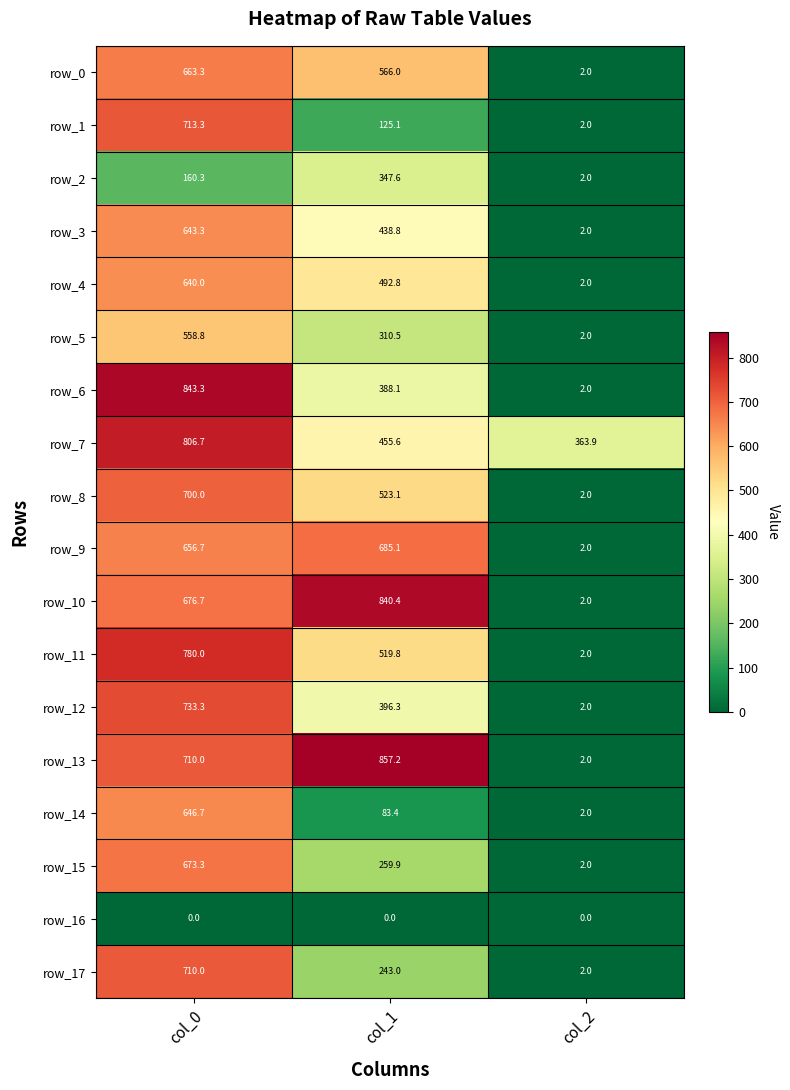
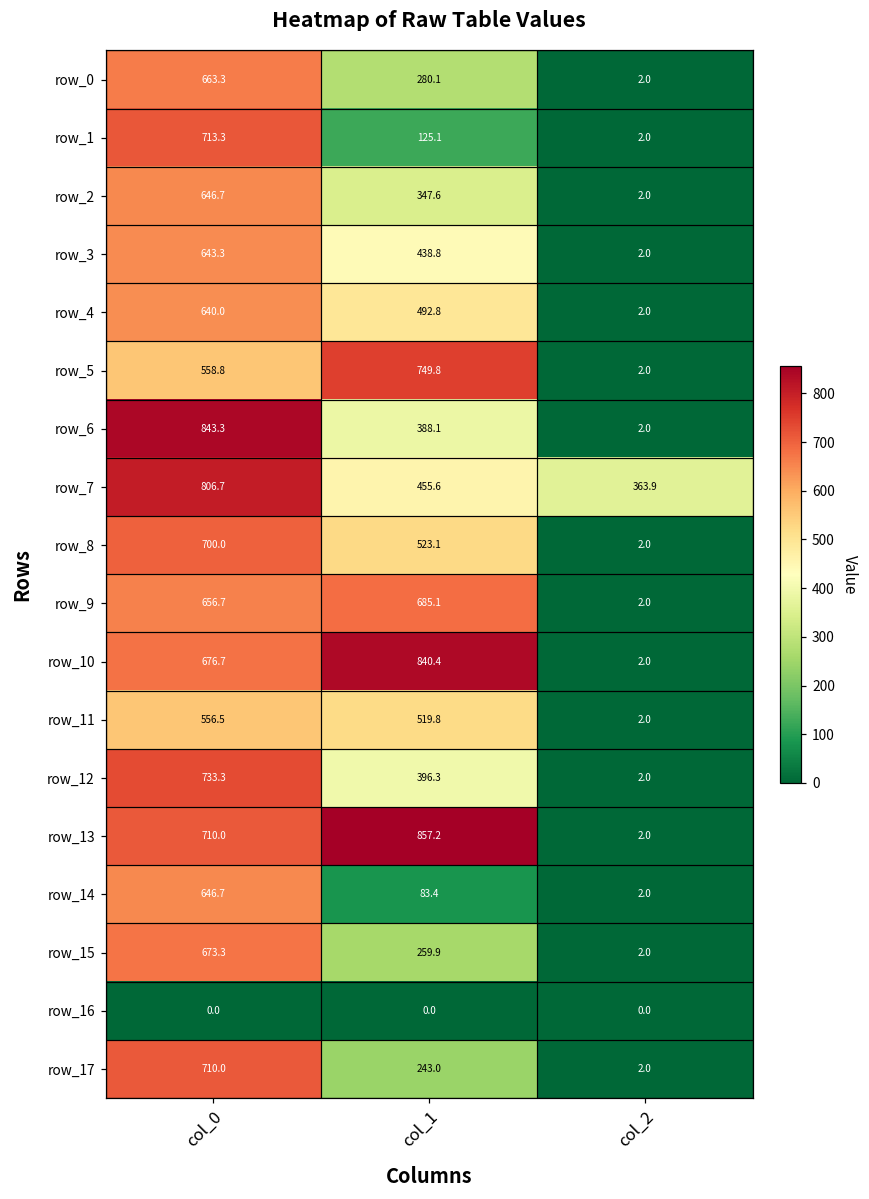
row_0, col_1: 566.0 -> 280.1
row_2, col_0: 160.3 -> 646.7
row_5, col_1: 310.5 -> 749.8
row_11, col_0: 780.0 -> 556.5
